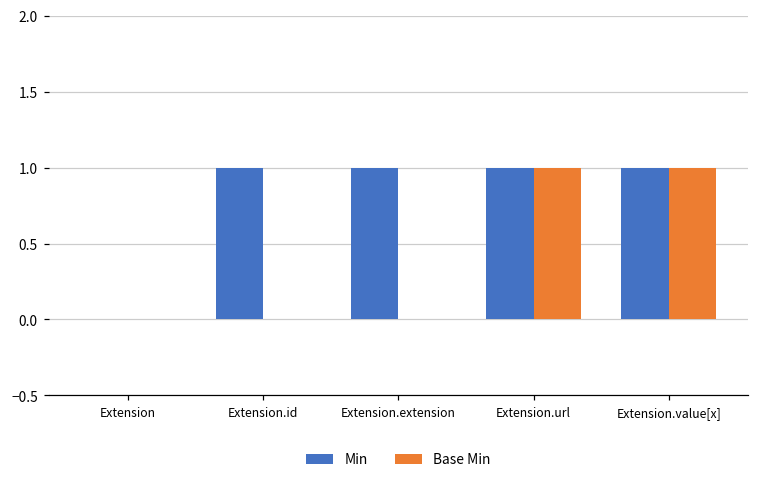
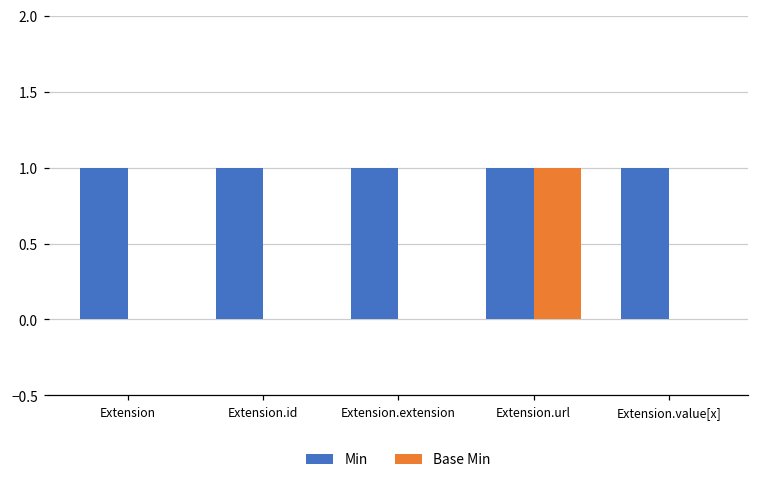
Min, Extension: 0 -> 1
Base Min, Extension.value[x]: 1 -> 0
